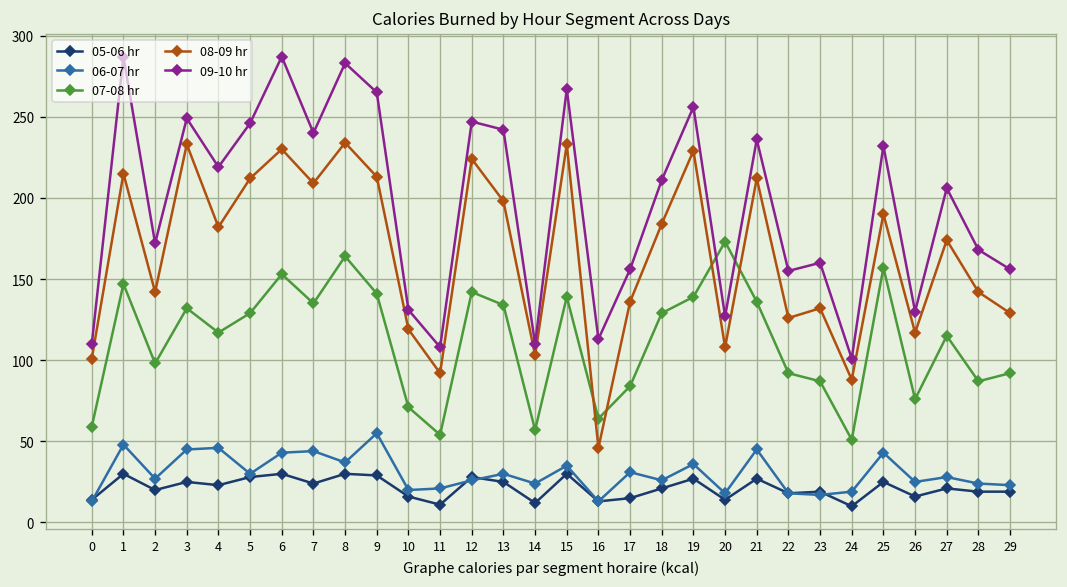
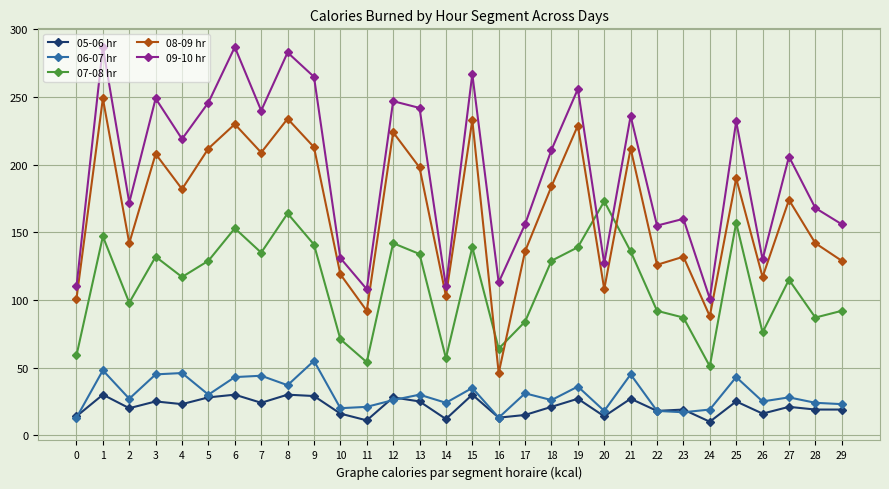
08-09 hr, 1: 215 -> 249
08-09 hr, 3: 233 -> 208
